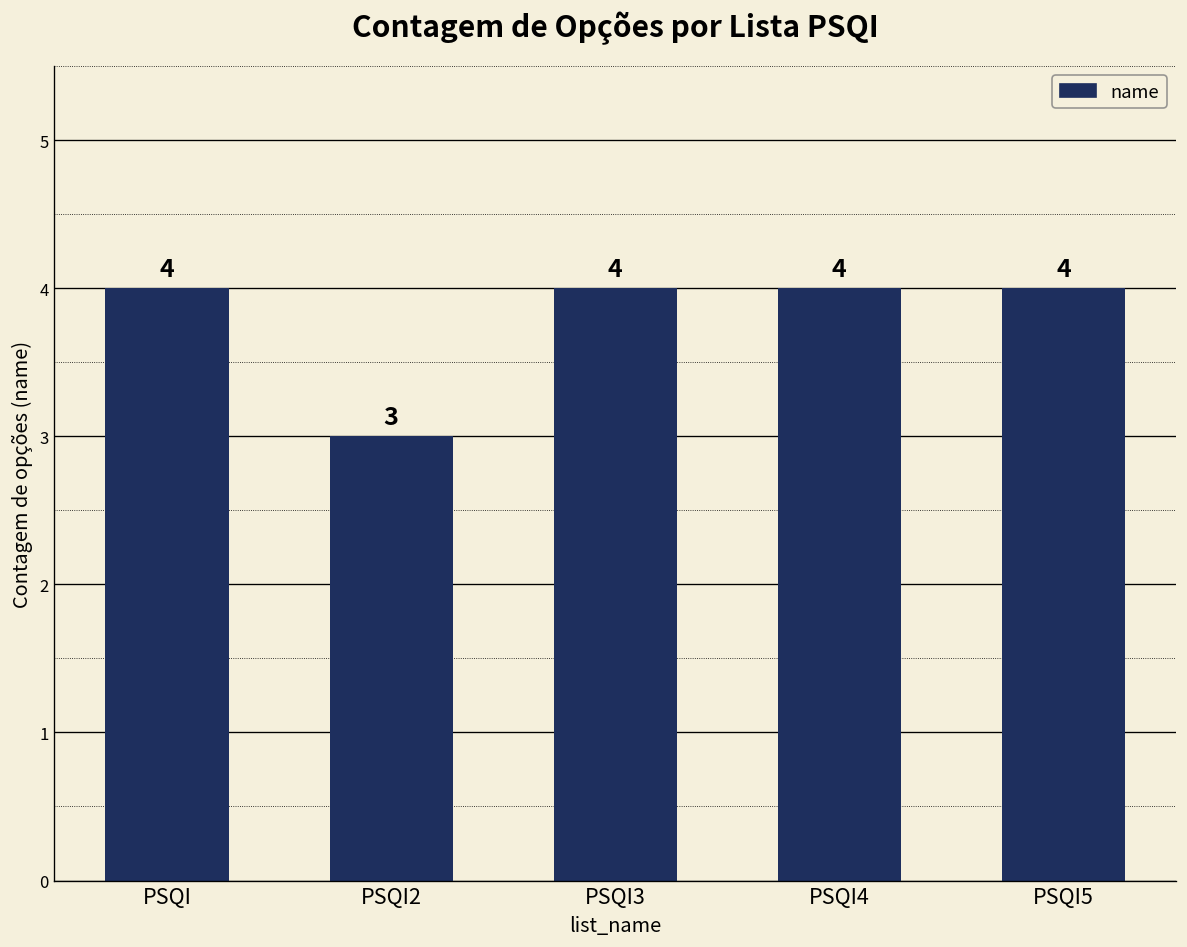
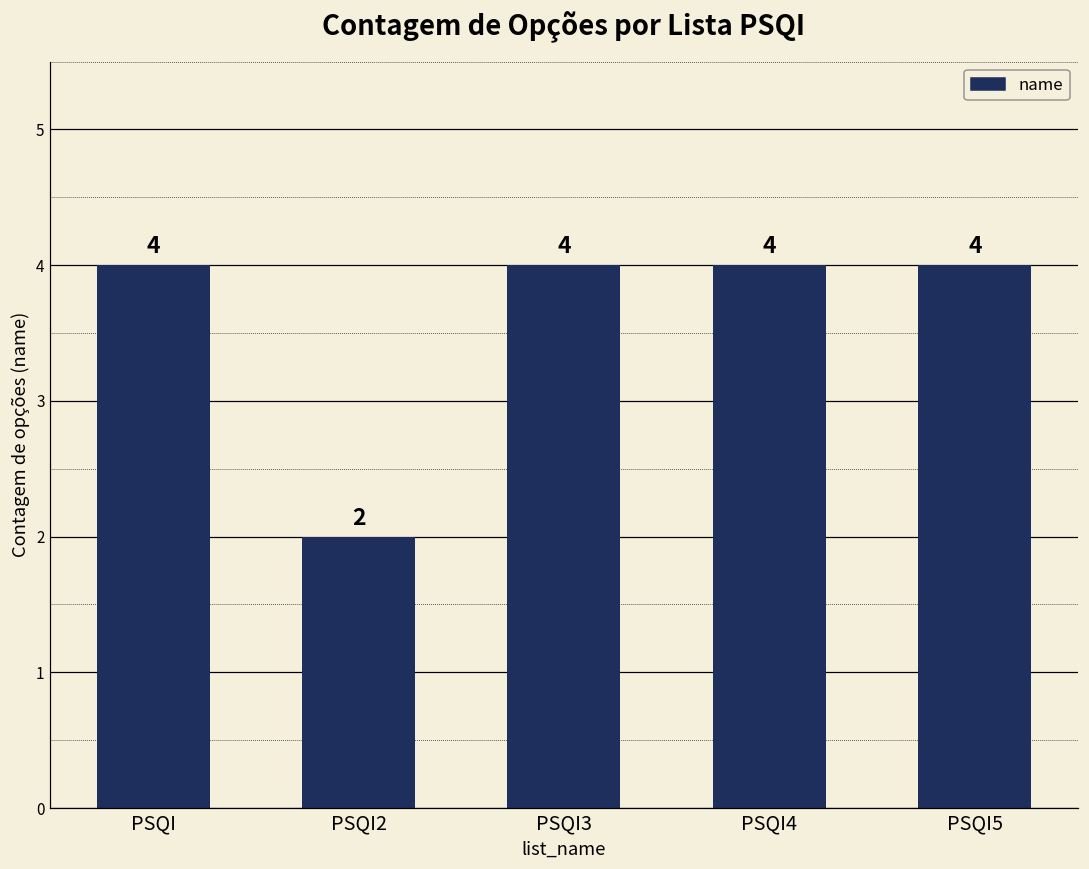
PSQI2: 3 -> 2
